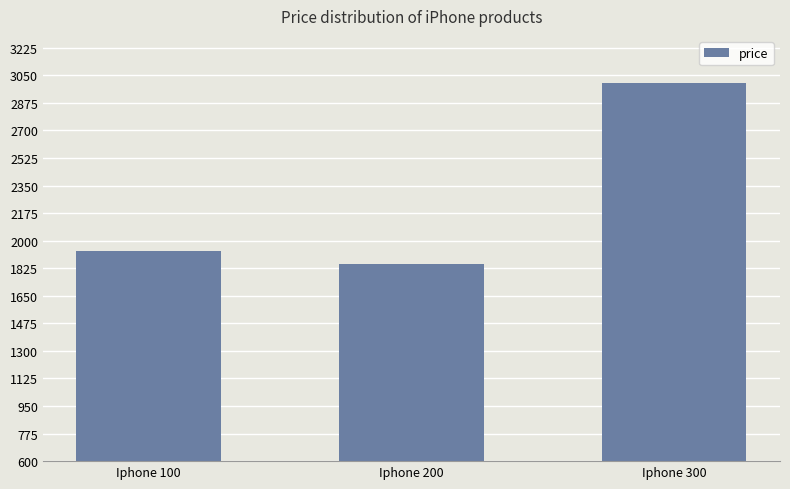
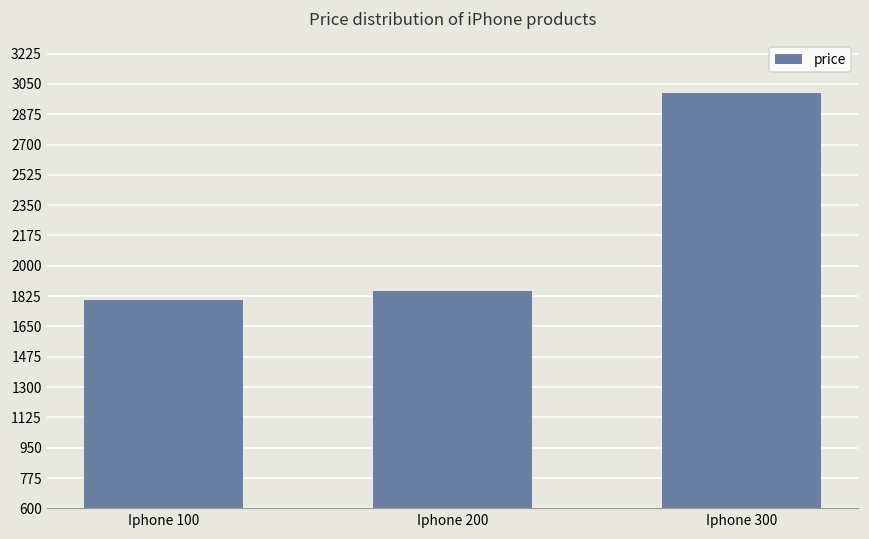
Iphone 100: 1930 -> 1800
